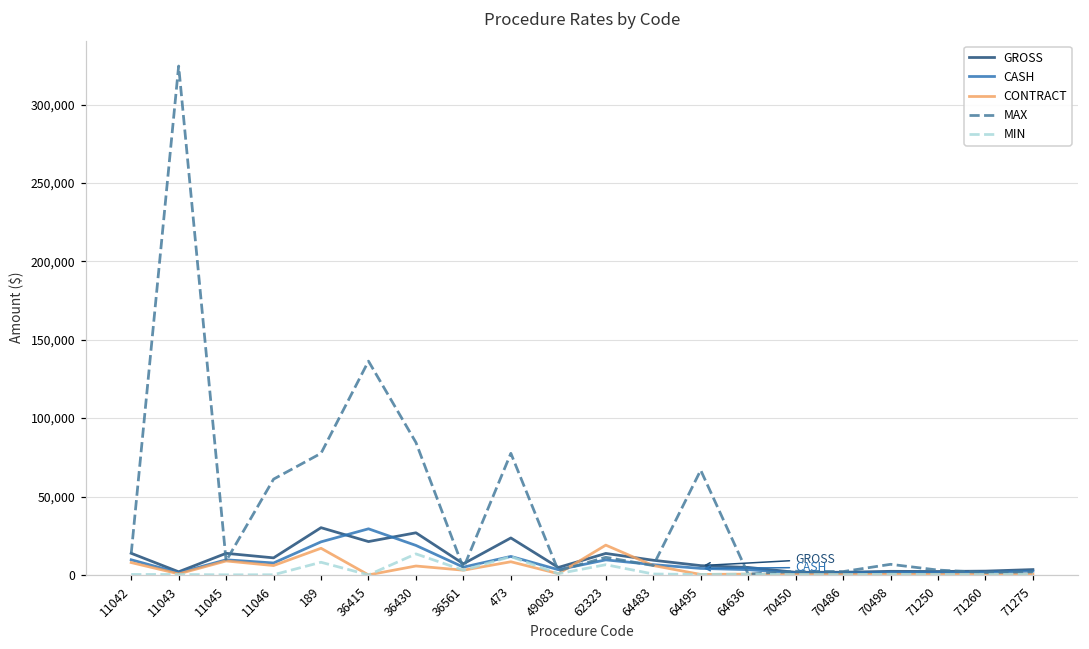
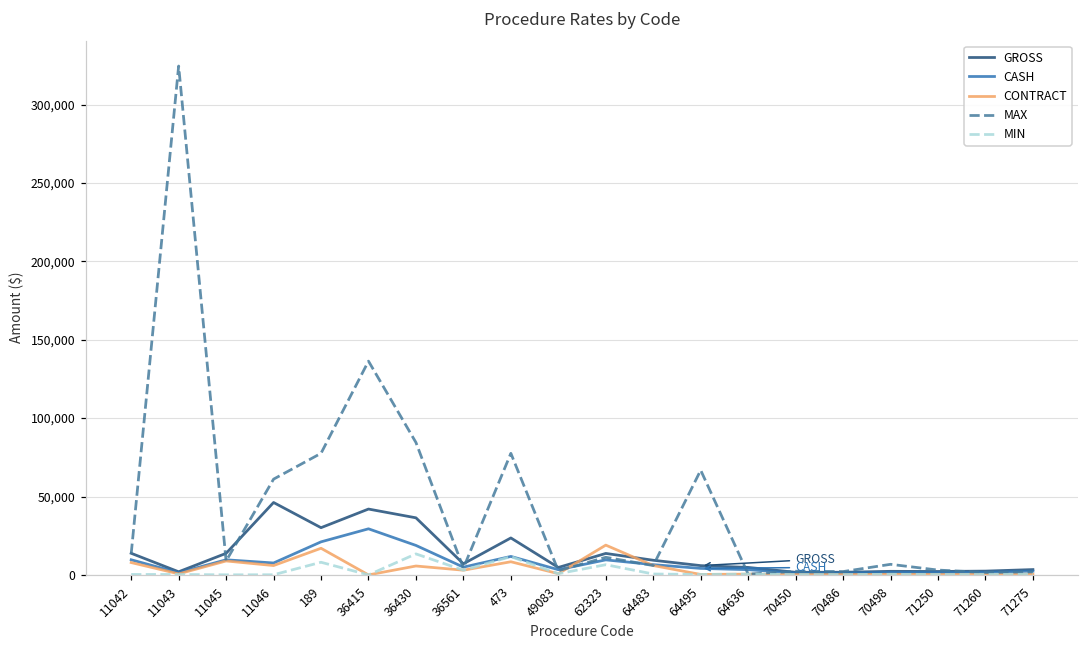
GROSS, 11046: 11,000 -> 46,000
GROSS, 36415: 21,000 -> 42,000
GROSS, 36430: 27,000 -> 36,000
